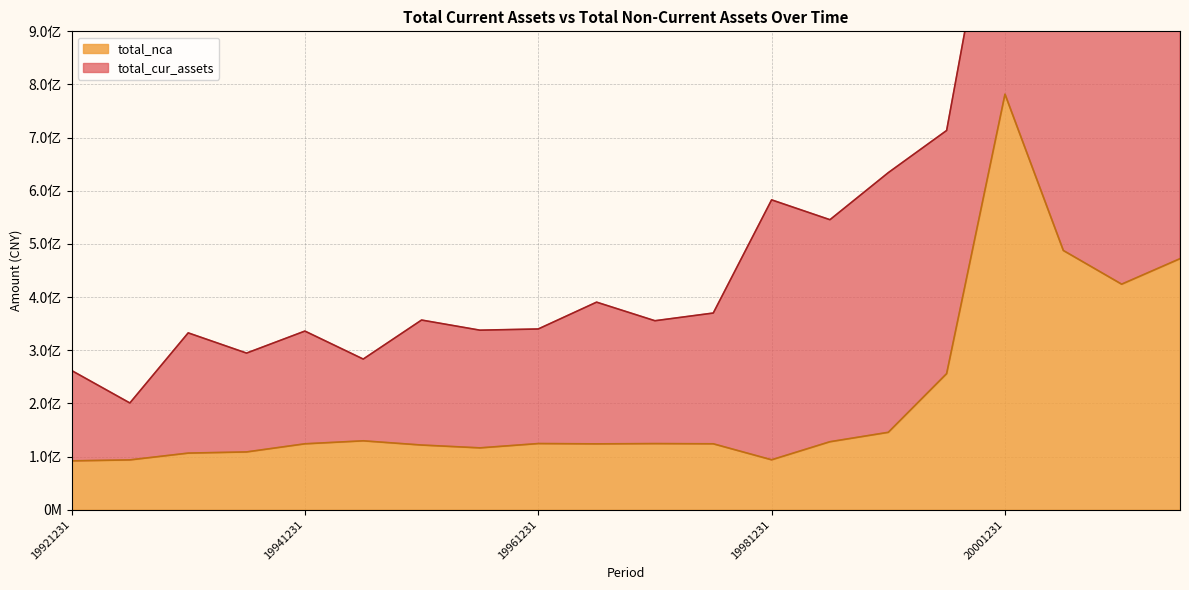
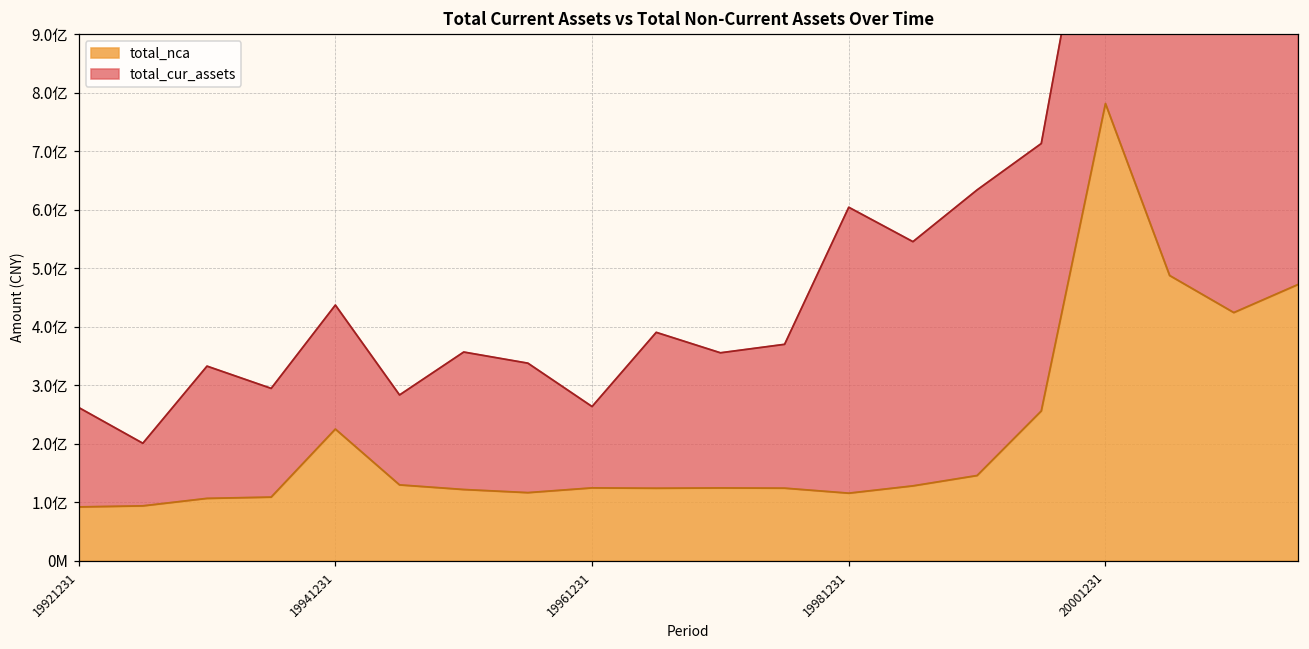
total_nca, 19941231: 1.2亿 -> 2.2亿
total_cur_assets, 19961231: 2.2亿 -> 1.4亿
total_nca, 19981231: 0.9亿 -> 1.2亿
